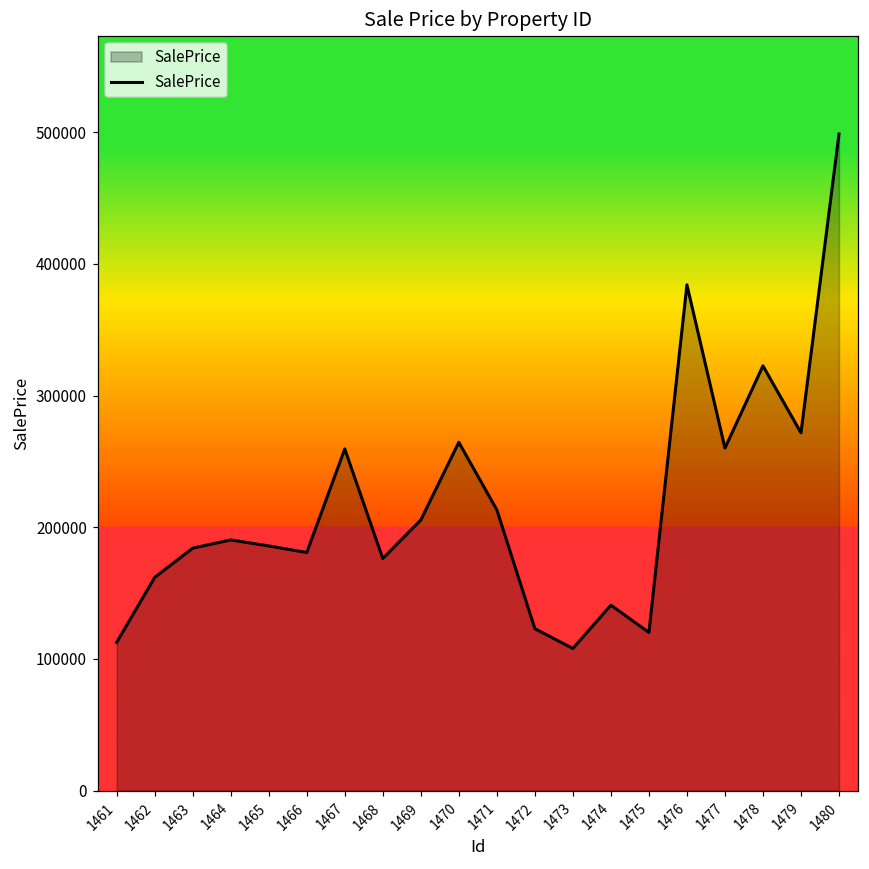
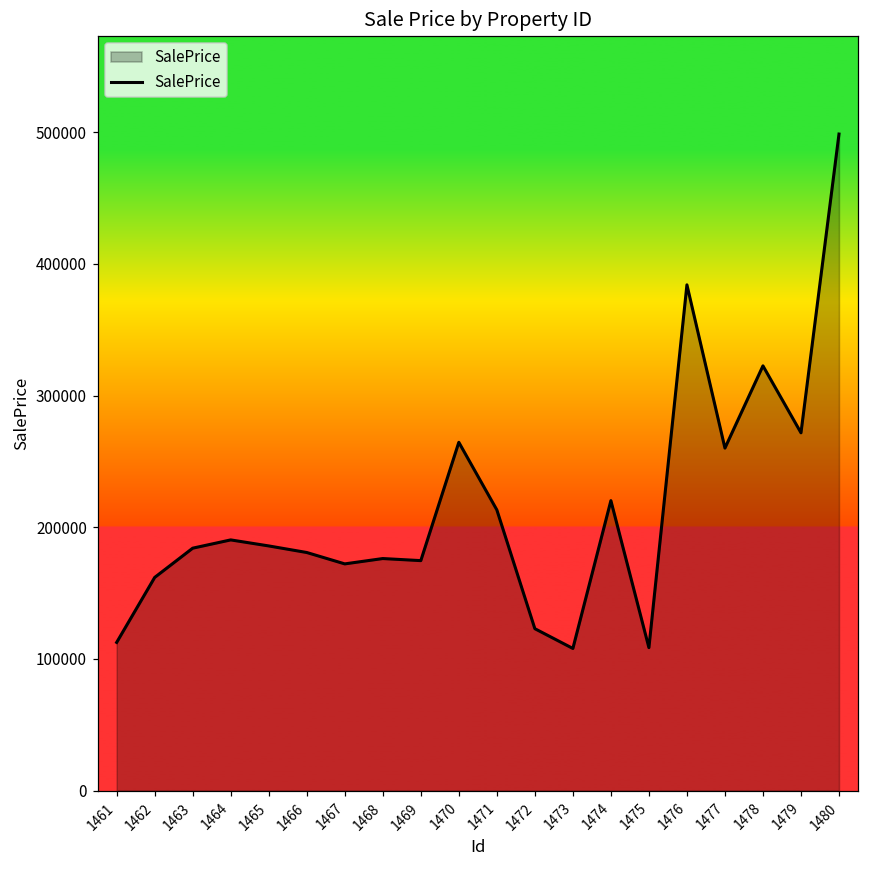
1467: 259000 -> 172000
1469: 205000 -> 175000
1474: 141000 -> 220000
1475: 120000 -> 109000
